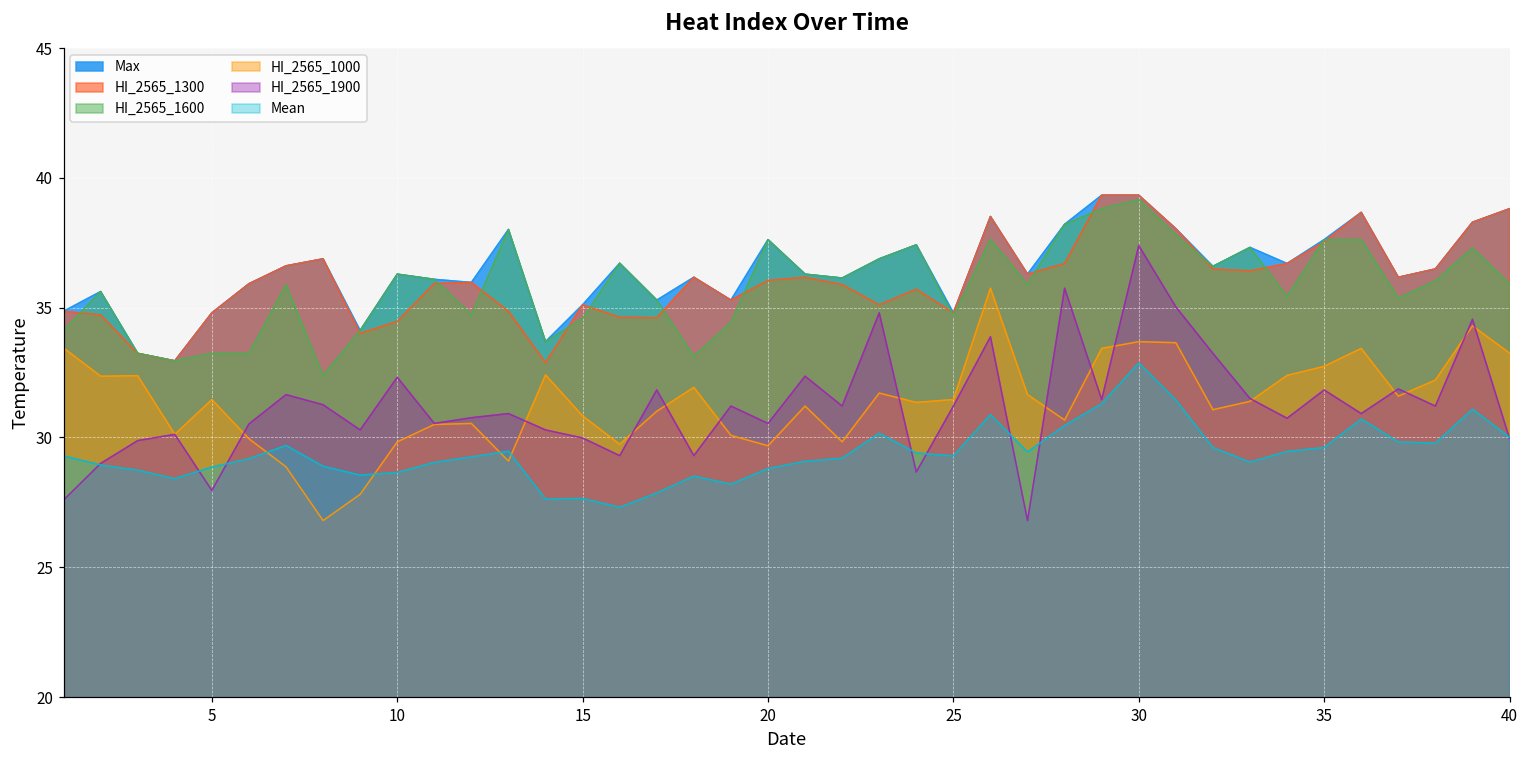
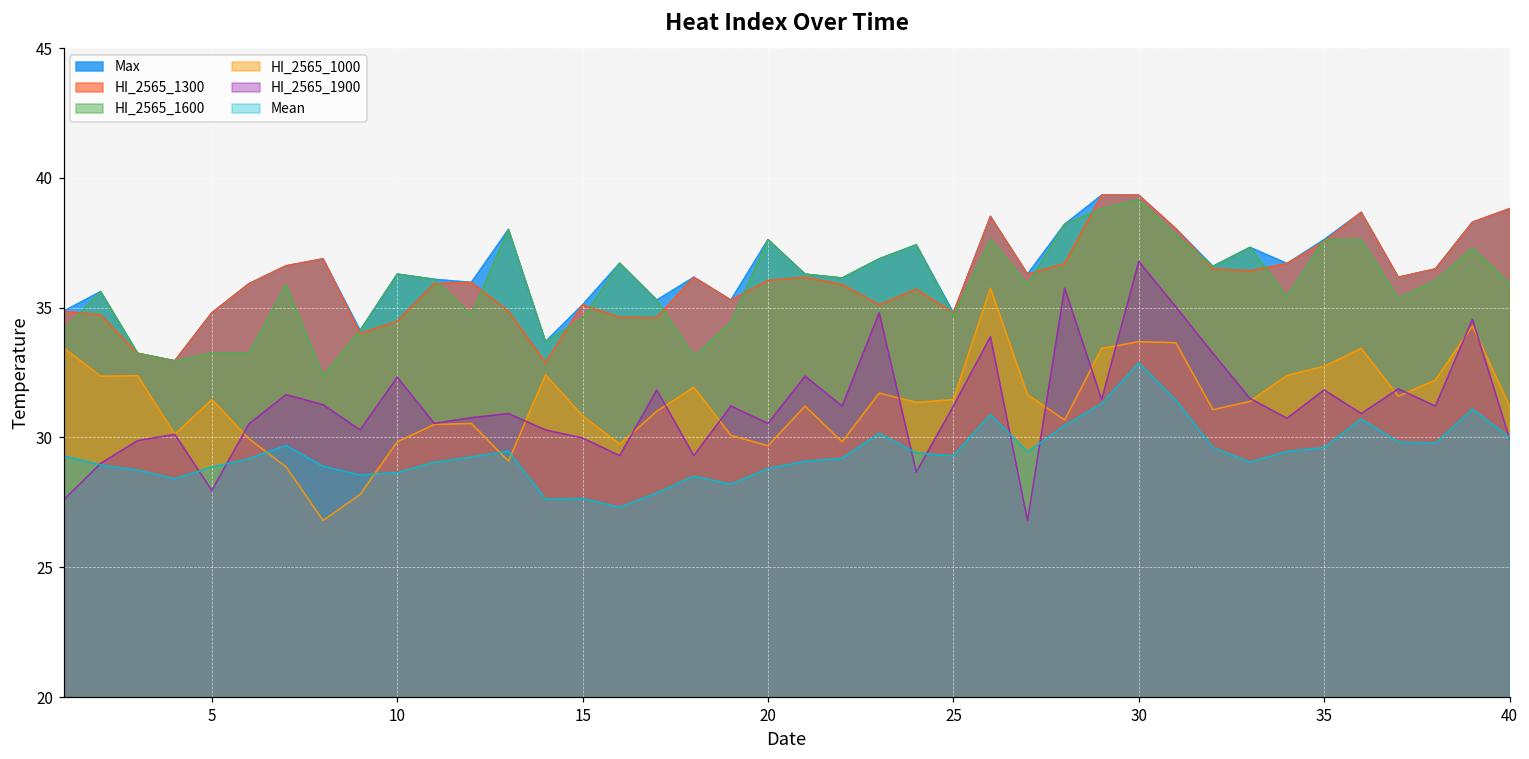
HI_2565_1900, 30: 37.4 -> 36.8
HI_2565_1000, 40: 33.3 -> 31.2
